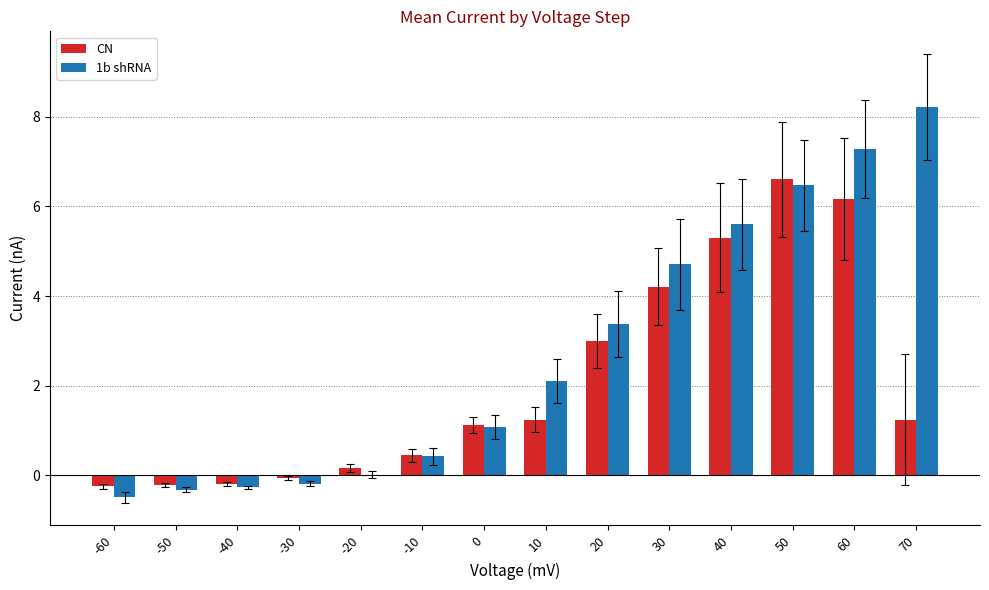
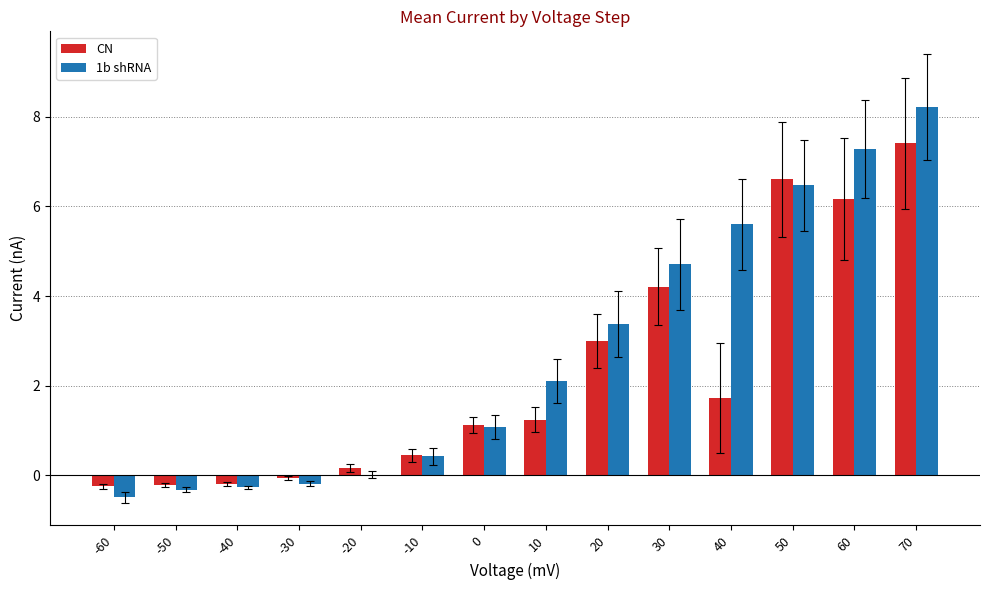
CN, 40: 5.3 -> 1.7
CN, 70: 1.2 -> 7.4
